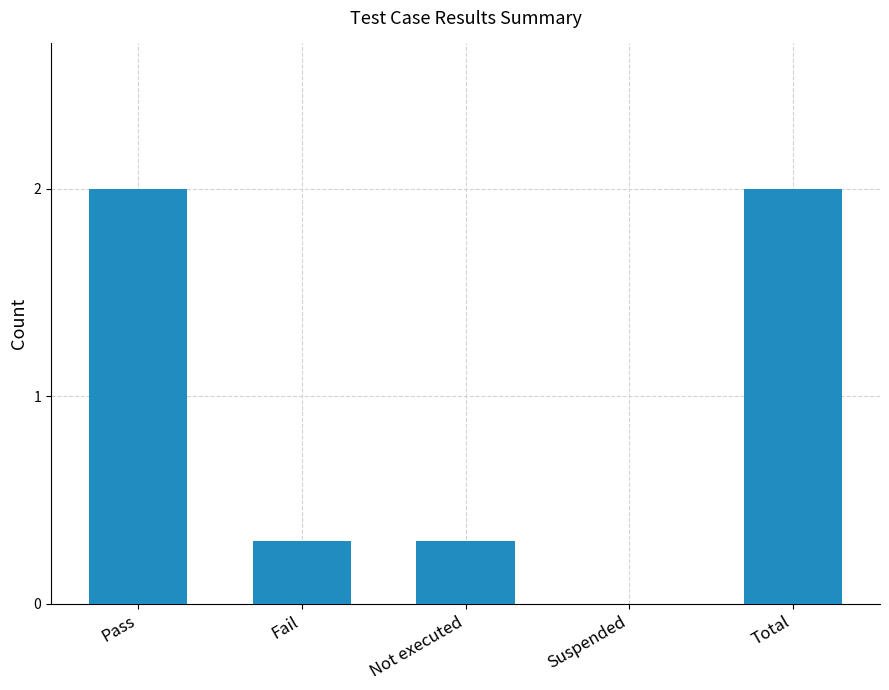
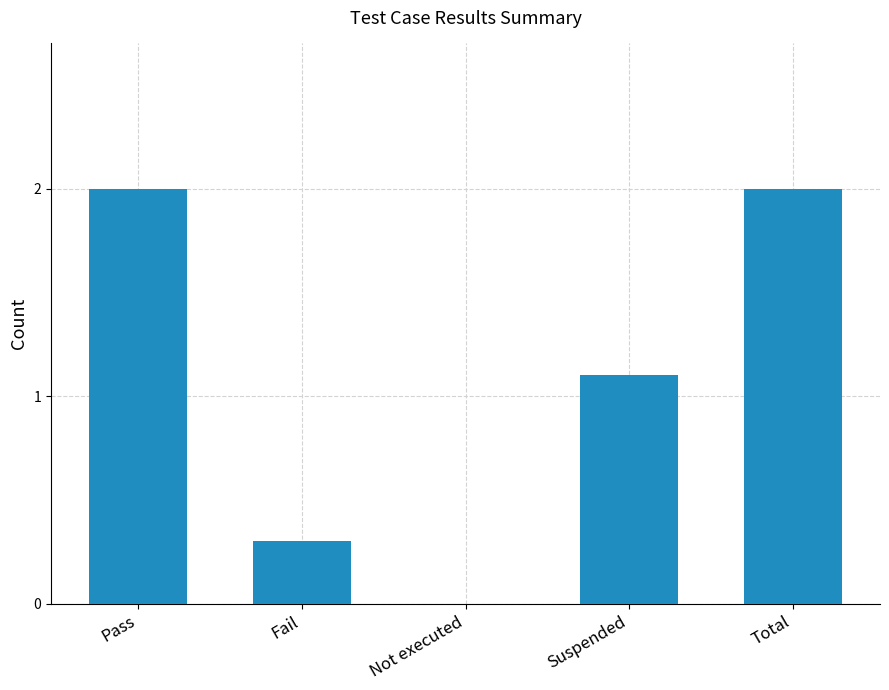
Not executed: 0.3 -> 0.0
Suspended: 0.0 -> 1.1
